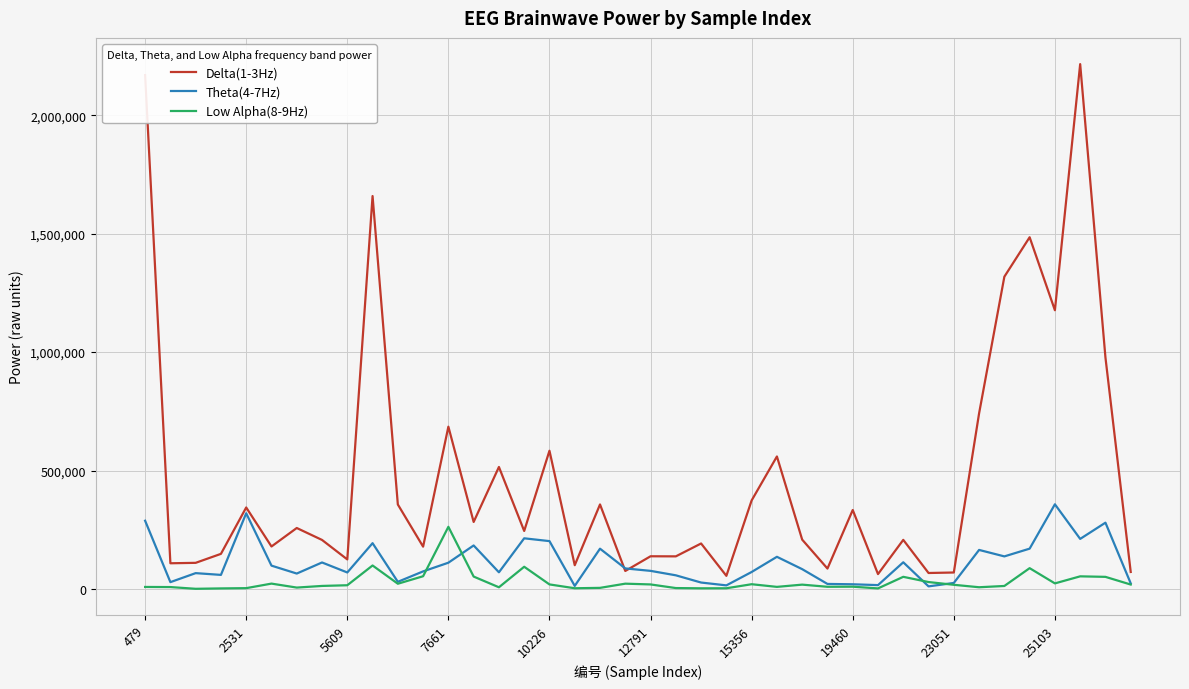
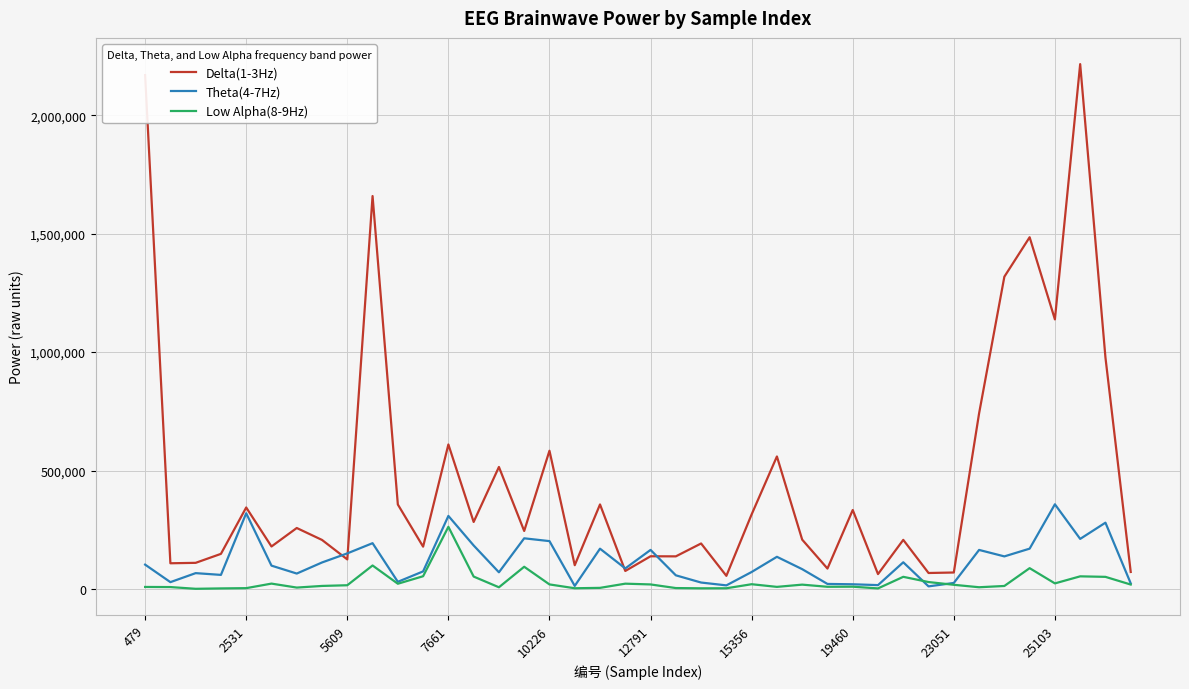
Theta(4-7Hz), 479: 290,000 -> 100,000
Theta(4-7Hz), 5609: 70,000 -> 150,000
Delta(1-3Hz), 7661: 690,000 -> 610,000
Theta(4-7Hz), 7661: 110,000 -> 310,000
Theta(4-7Hz), 12791: 80,000 -> 160,000
Delta(1-3Hz), 15356: 370,000 -> 310,000
Delta(1-3Hz), 25103: 1,180,000 -> 1,140,000
